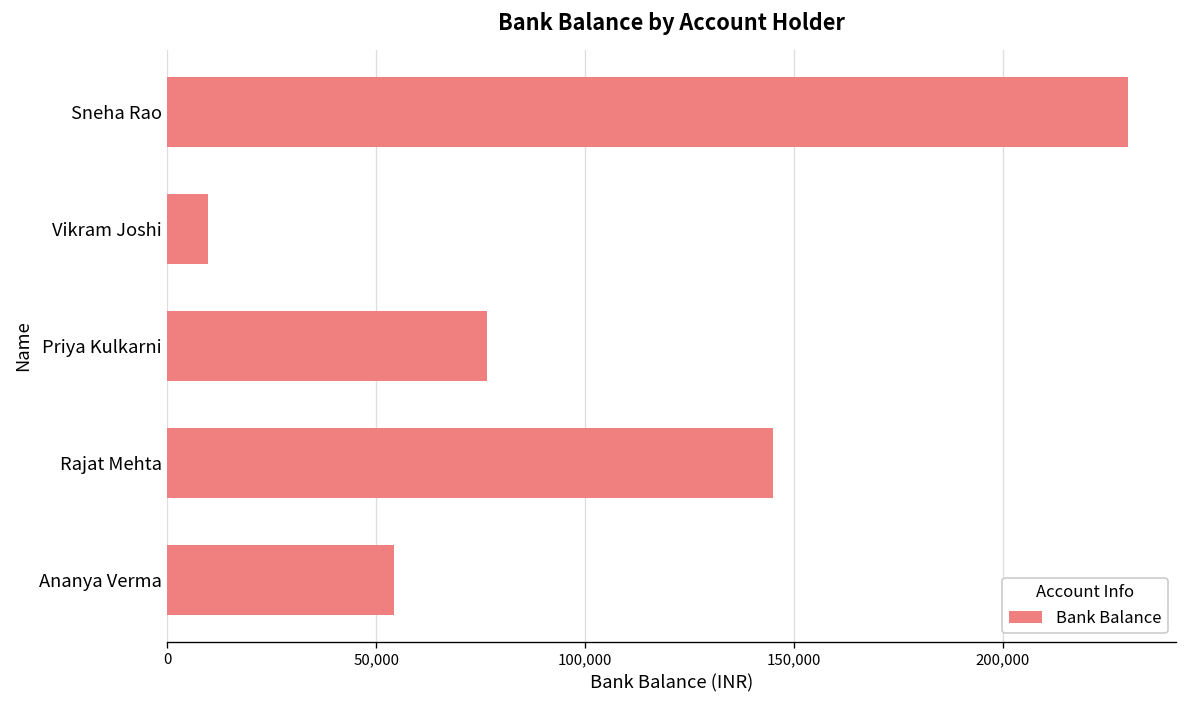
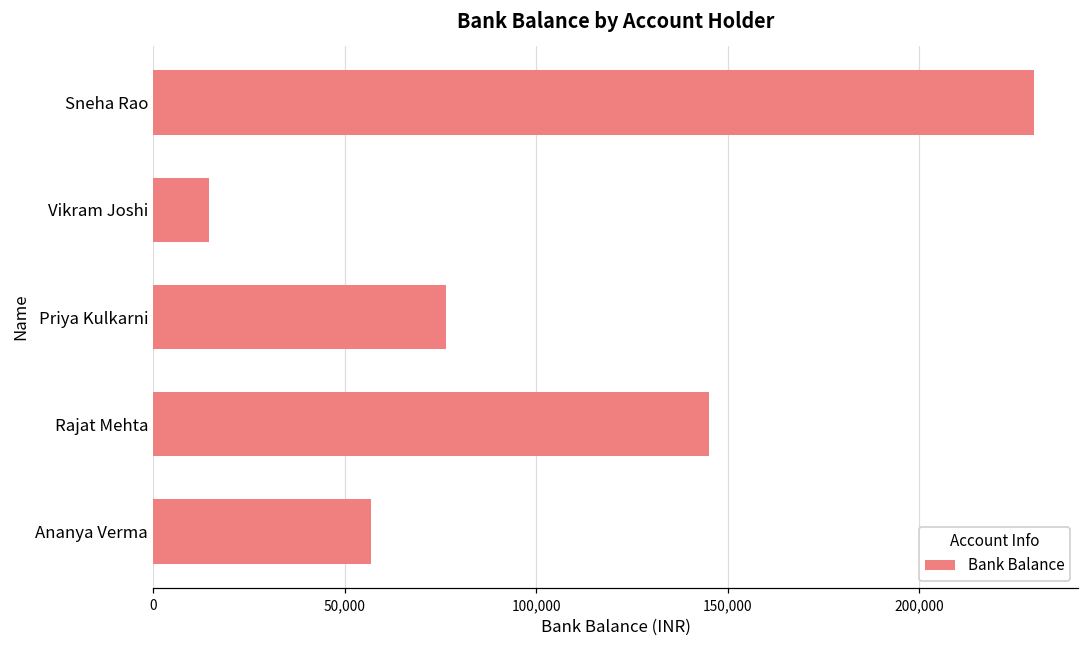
Vikram Joshi: 10,000 -> 14,000
Ananya Verma: 54,000 -> 57,000
